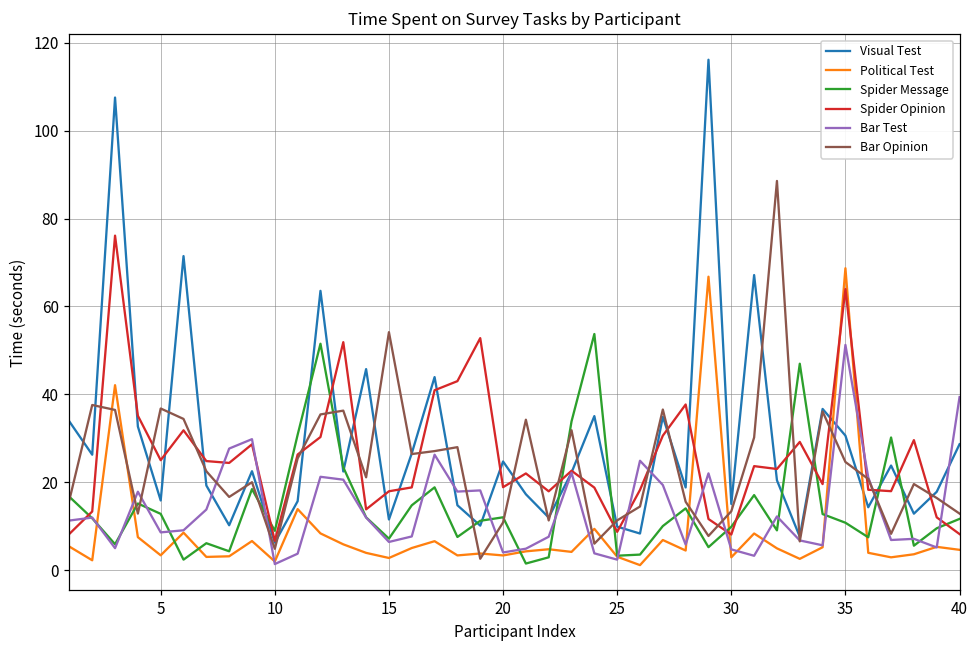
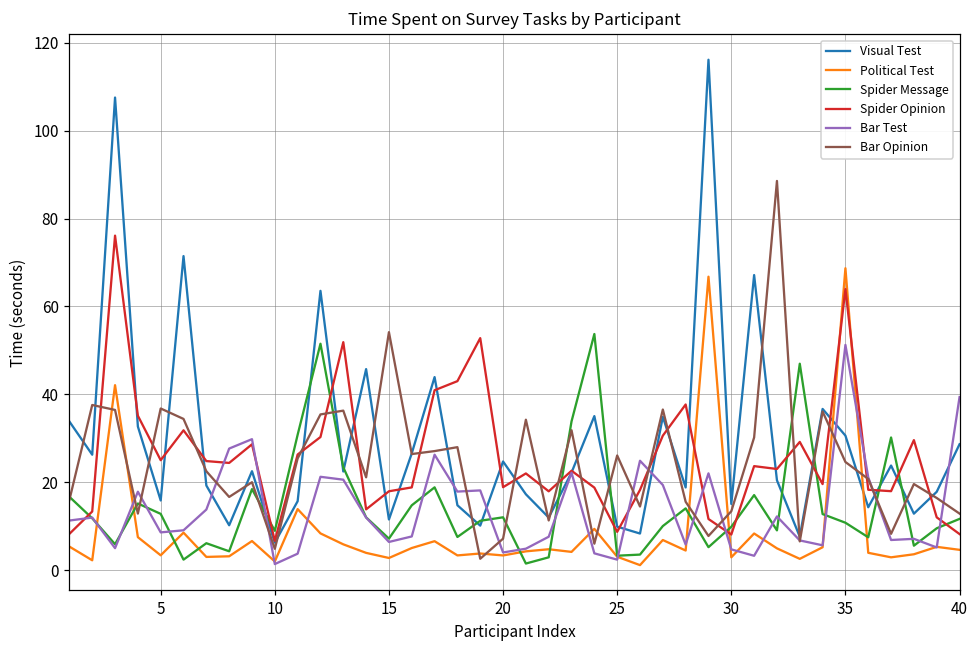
Bar Opinion, 20: 11 -> 7
Bar Opinion, 25: 11 -> 26
